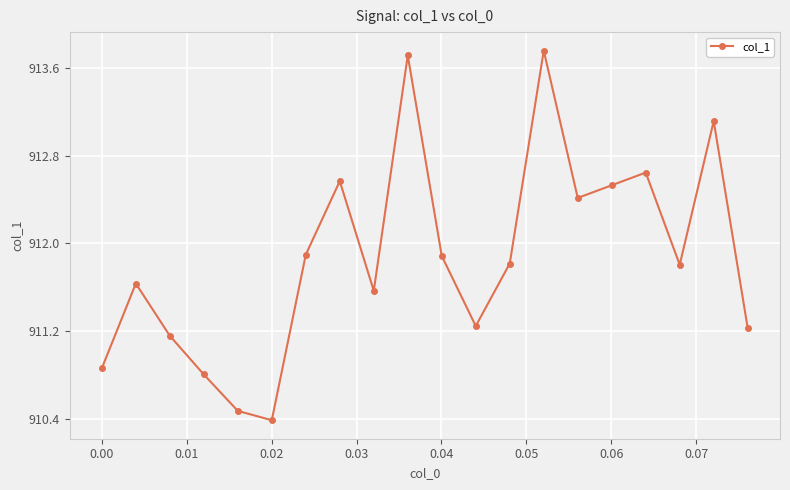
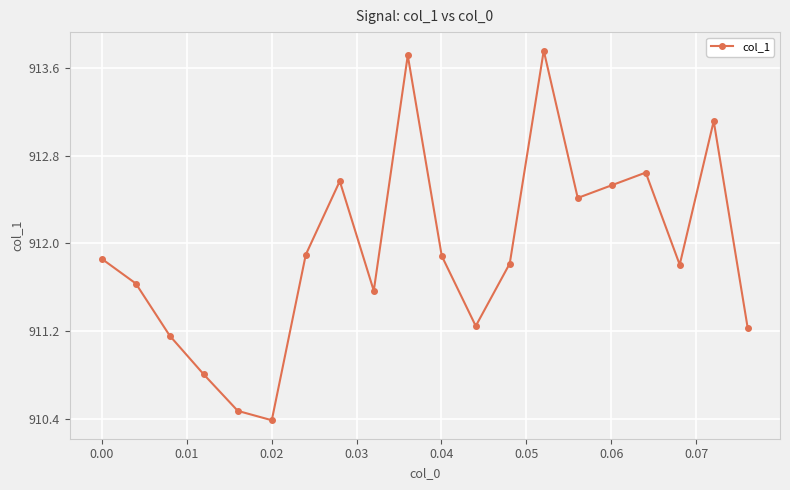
0.00: 910.86 -> 911.86
